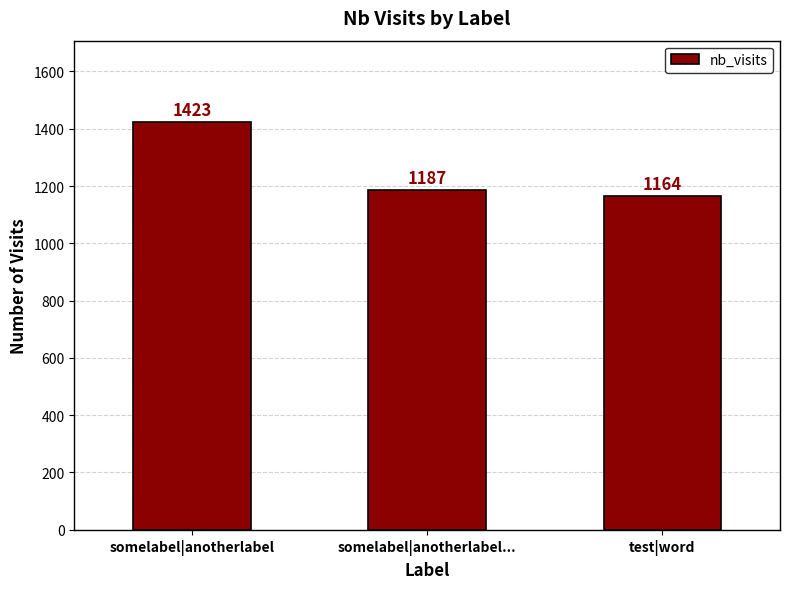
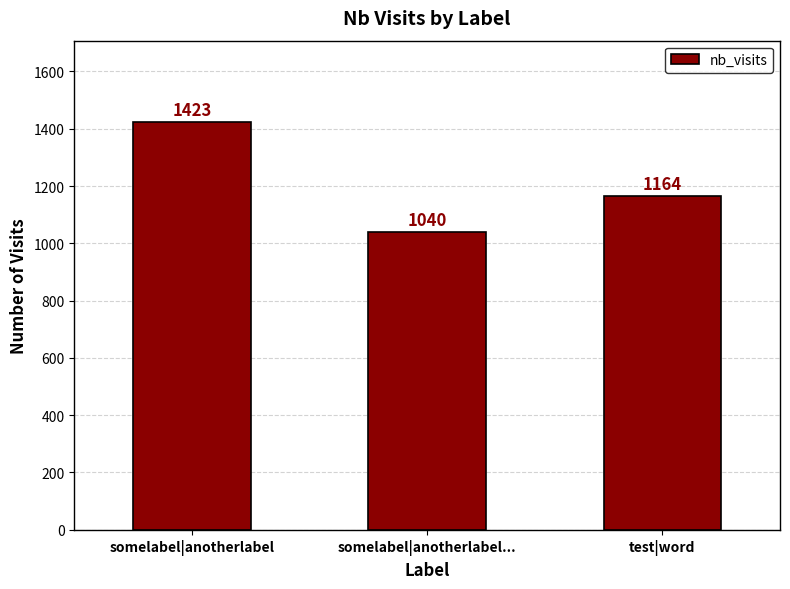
somelabel|anotherlabel...: 1187 -> 1040
